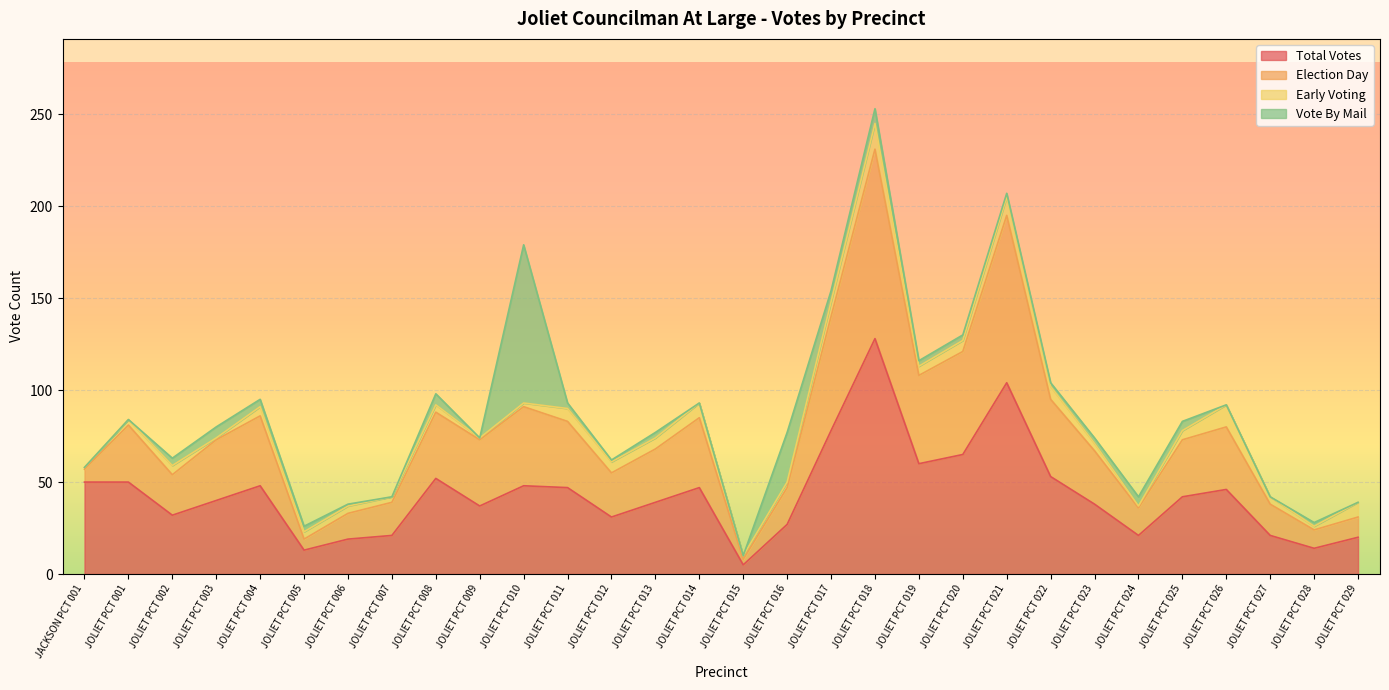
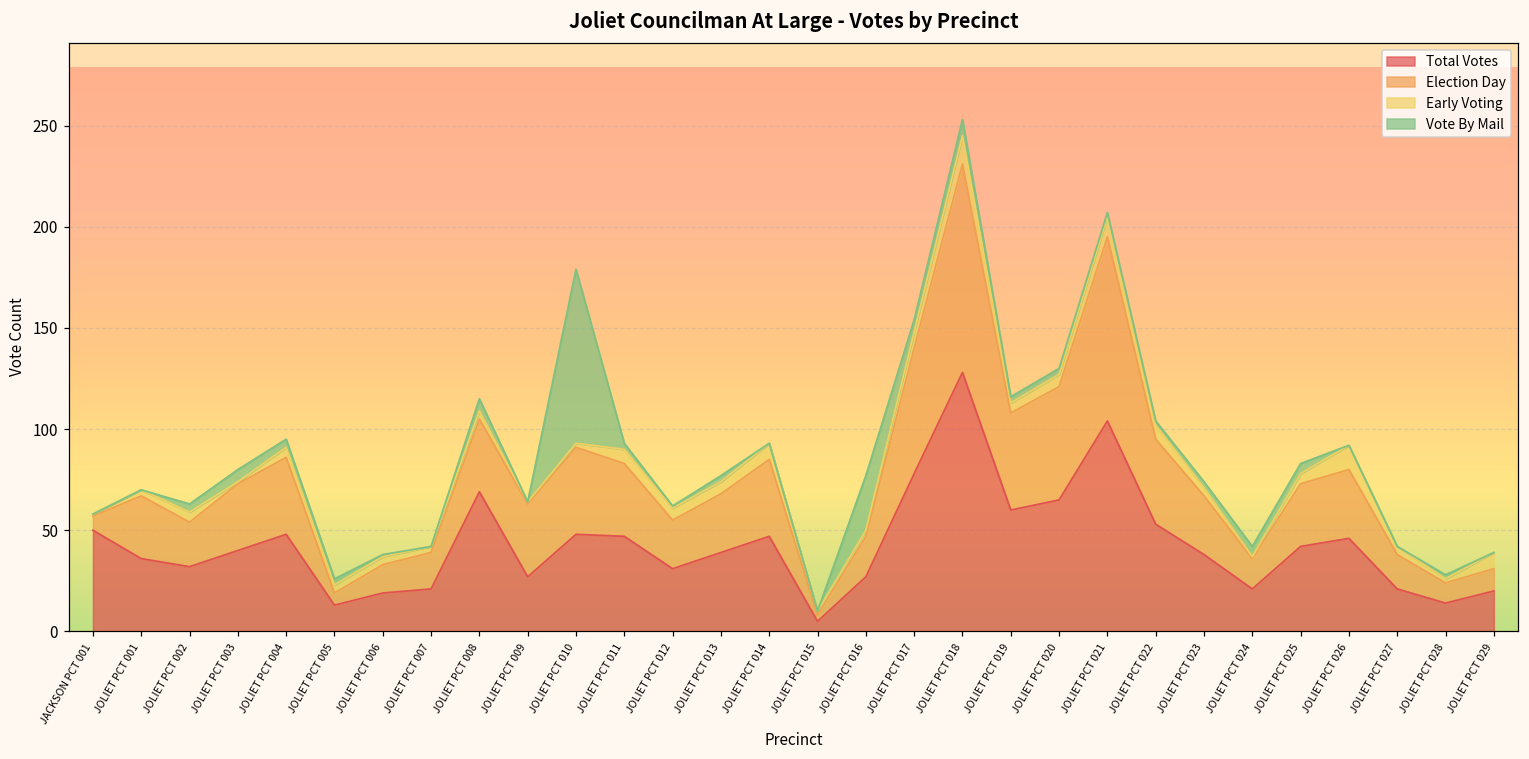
Total Votes, JOLIET PCT 001: 50 -> 36
Total Votes, JOLIET PCT 008: 52 -> 69
Total Votes, JOLIET PCT 009: 37 -> 27
